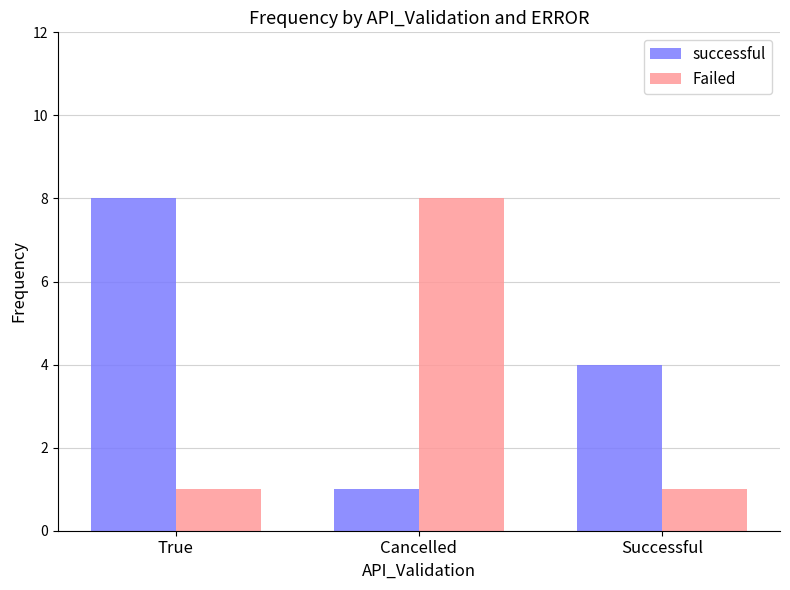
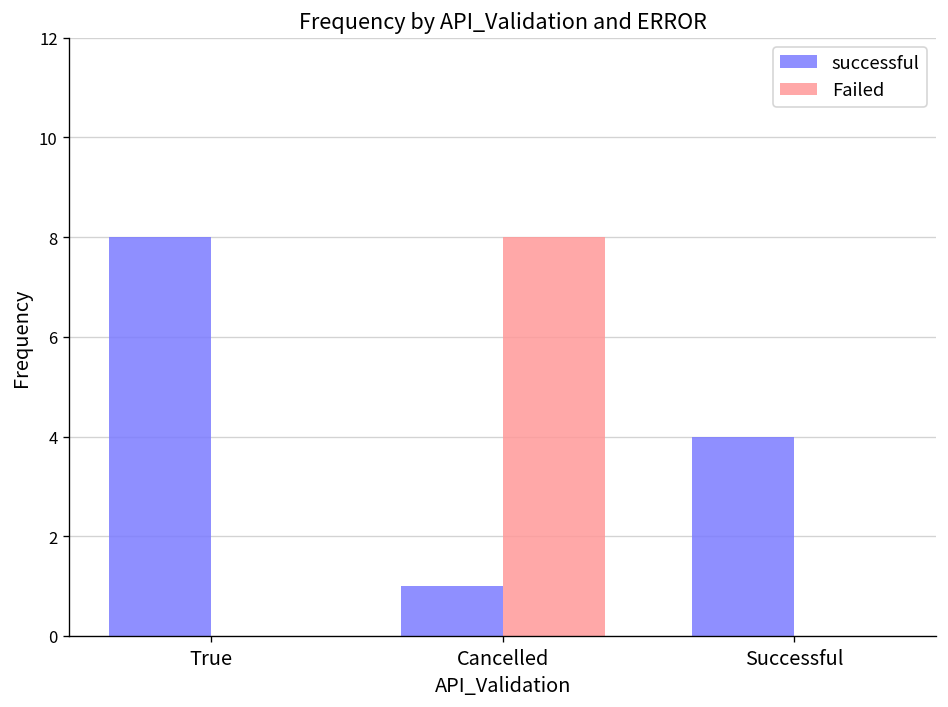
Failed, True: 1 -> 0
Failed, Successful: 1 -> 0
